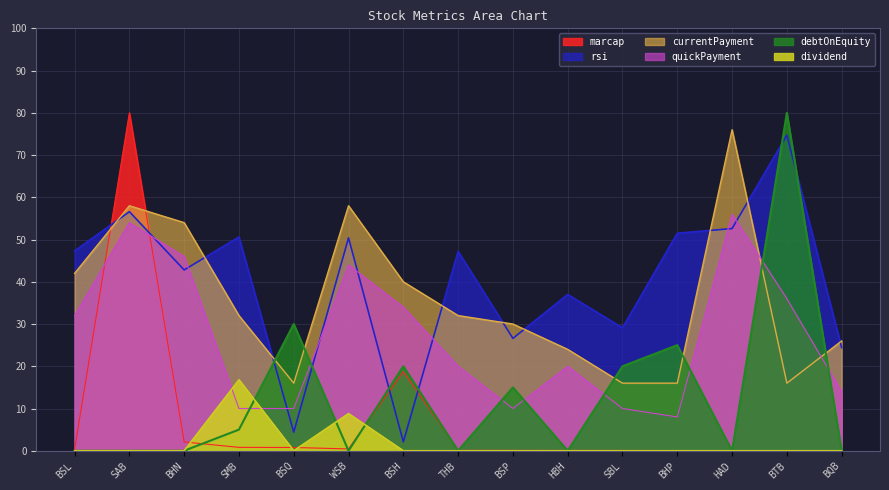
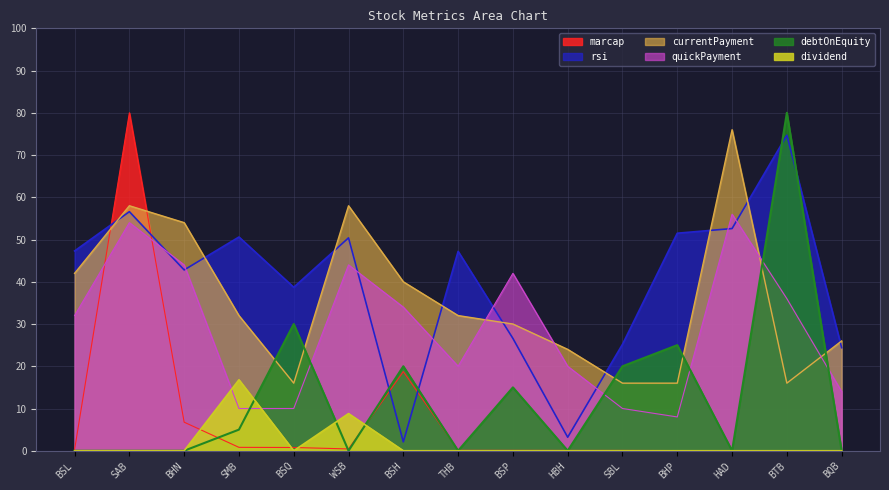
marcap, BHN: 2 -> 7
quickPayment, BHN: 46 -> 44
rsi, BSQ: 4 -> 39
quickPayment, BSP: 10 -> 42
rsi, HBH: 37 -> 3
rsi, SBL: 29 -> 25
